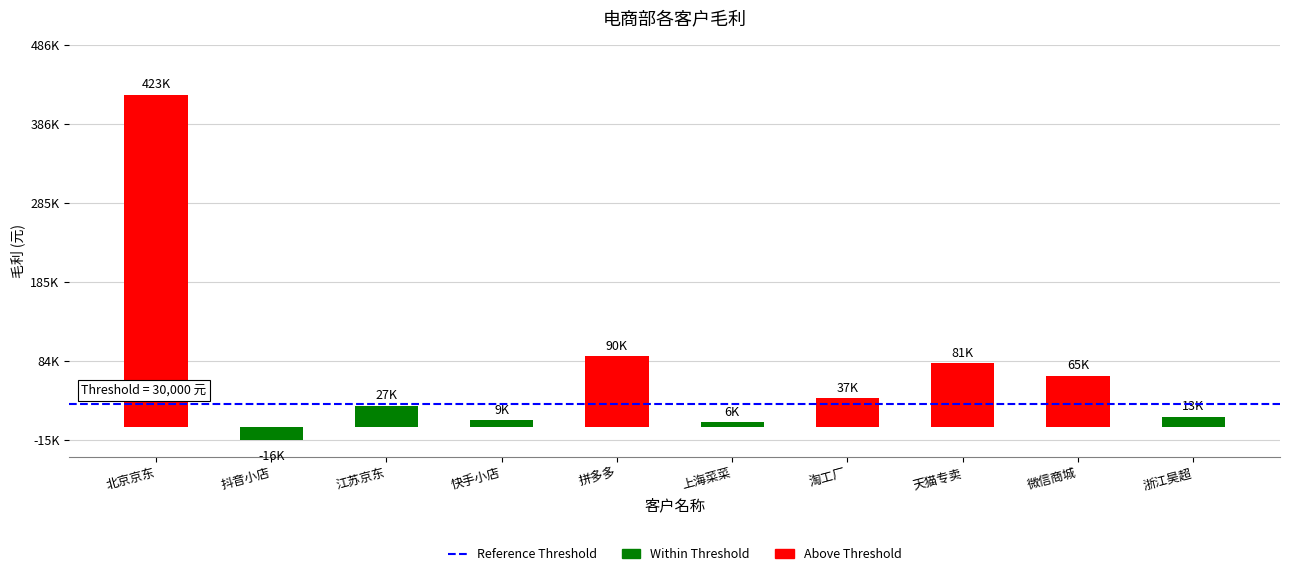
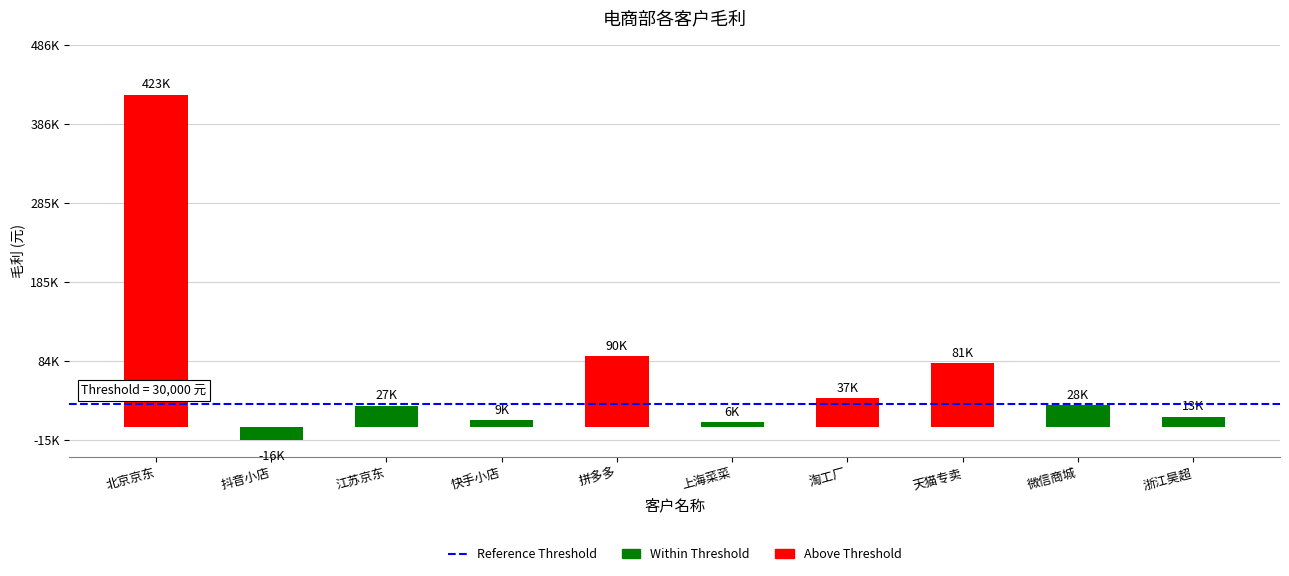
微信商城: 65K -> 28K
